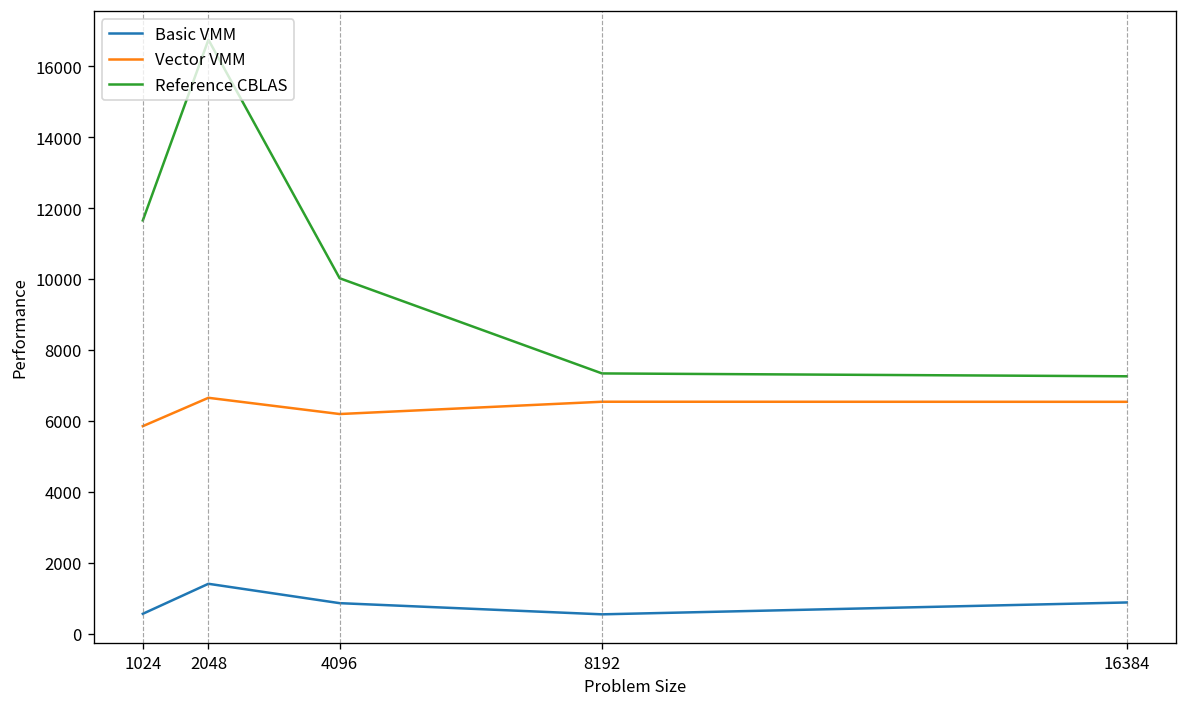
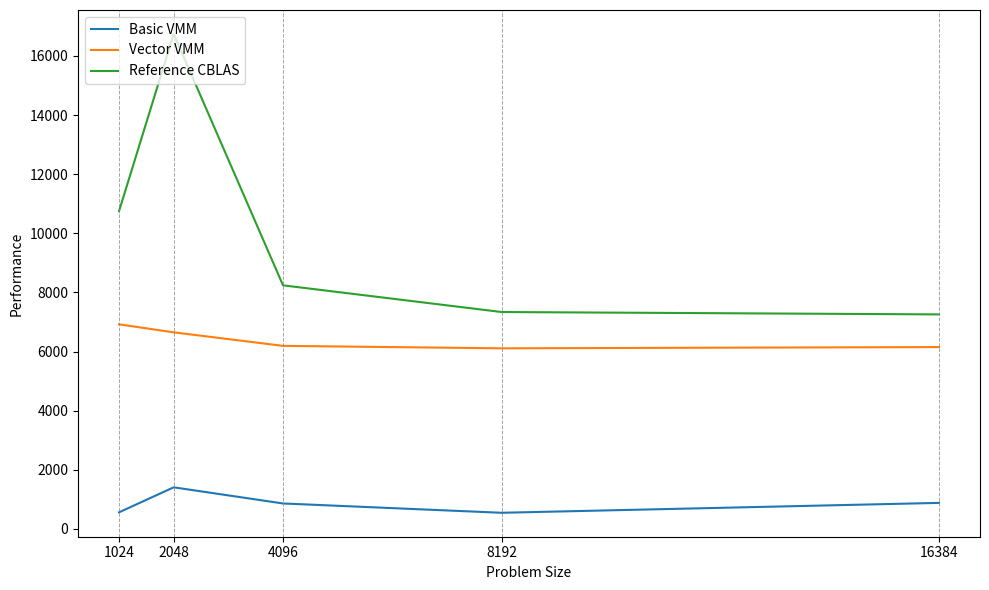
Vector VMM, 1024: 5900 -> 6900
Reference CBLAS, 1024: 11700 -> 10700
Reference CBLAS, 4096: 10000 -> 8200
Vector VMM, 8192: 6500 -> 6100
Vector VMM, 16384: 6500 -> 6200
